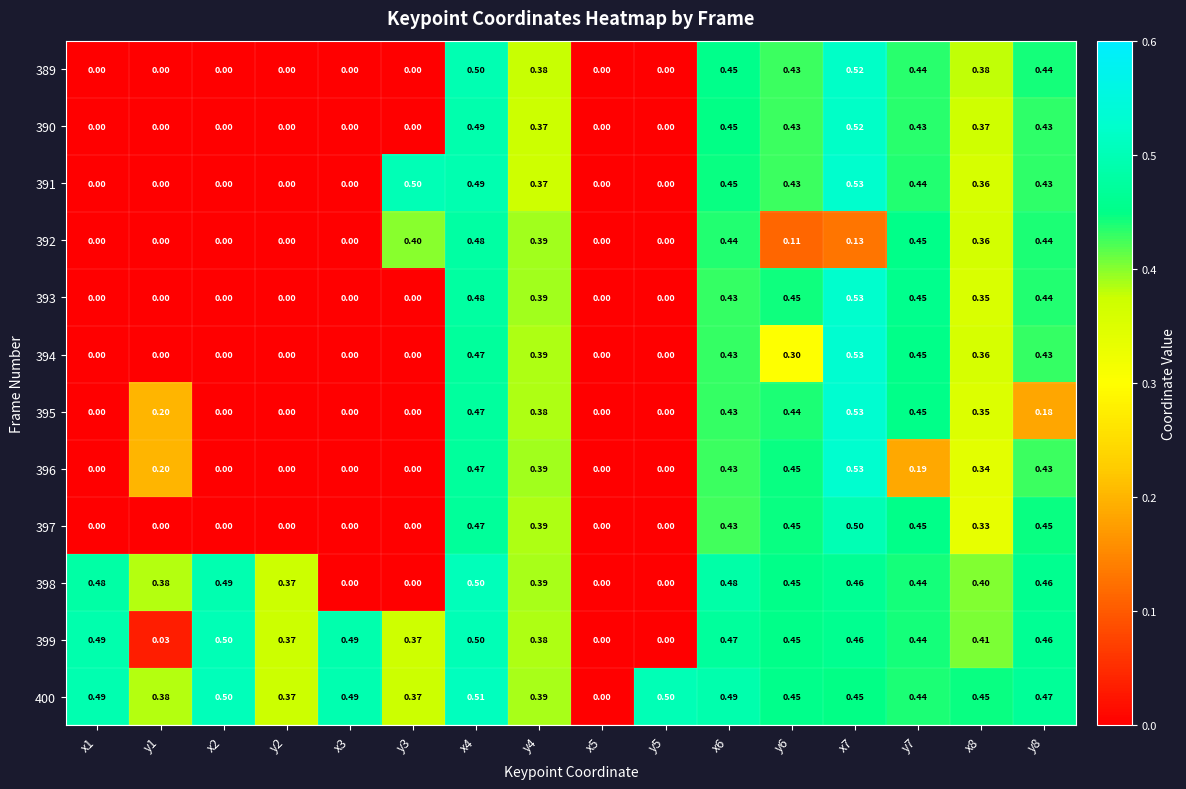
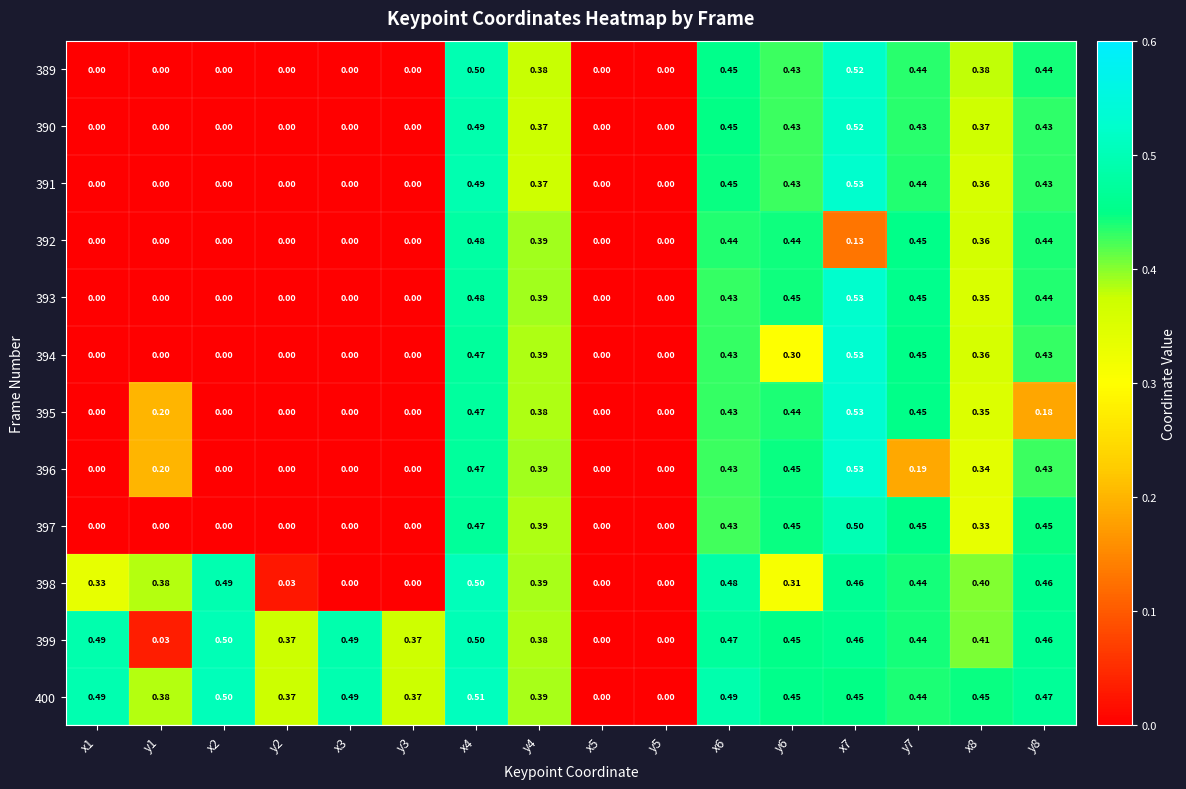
391, y3: 0.50 -> 0.00
392, y3: 0.40 -> 0.00
392, y6: 0.11 -> 0.44
398, x1: 0.48 -> 0.33
398, y2: 0.37 -> 0.03
398, y6: 0.45 -> 0.31
400, y5: 0.50 -> 0.00
